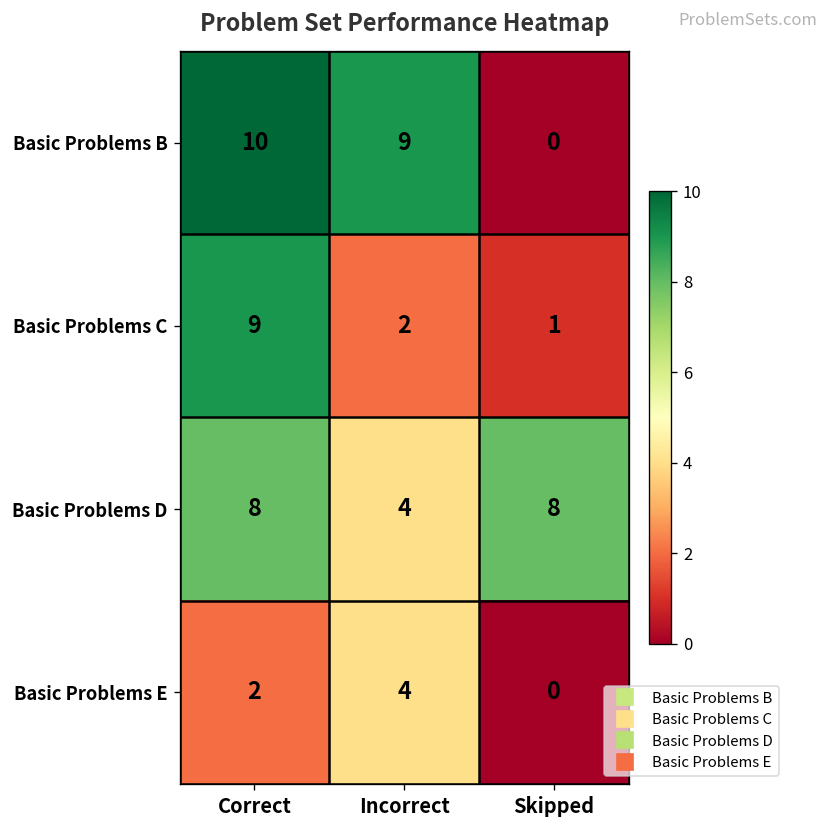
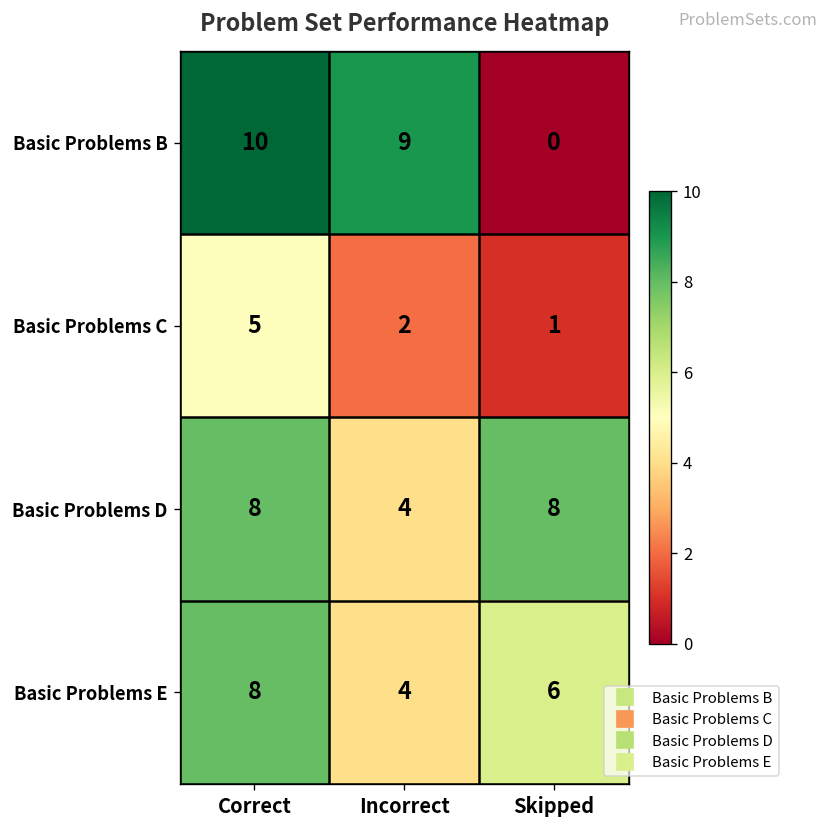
Basic Problems C, Correct: 9 -> 5
Basic Problems E, Correct: 2 -> 8
Basic Problems E, Skipped: 0 -> 6
